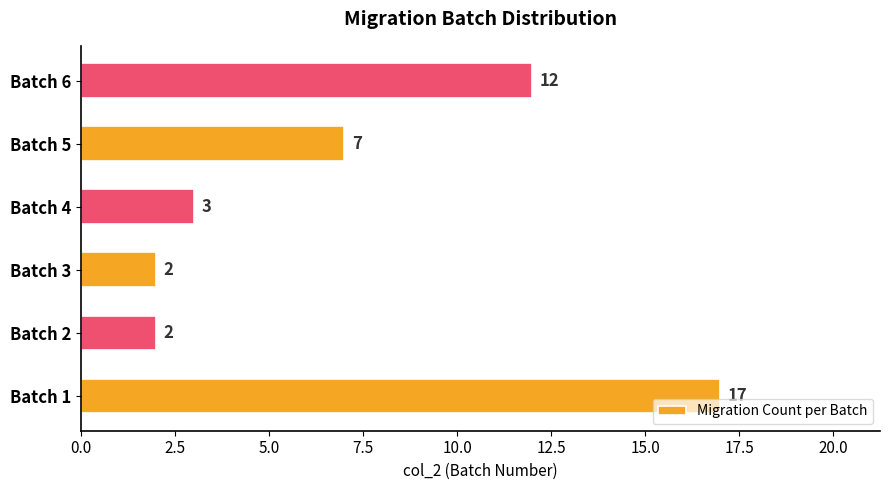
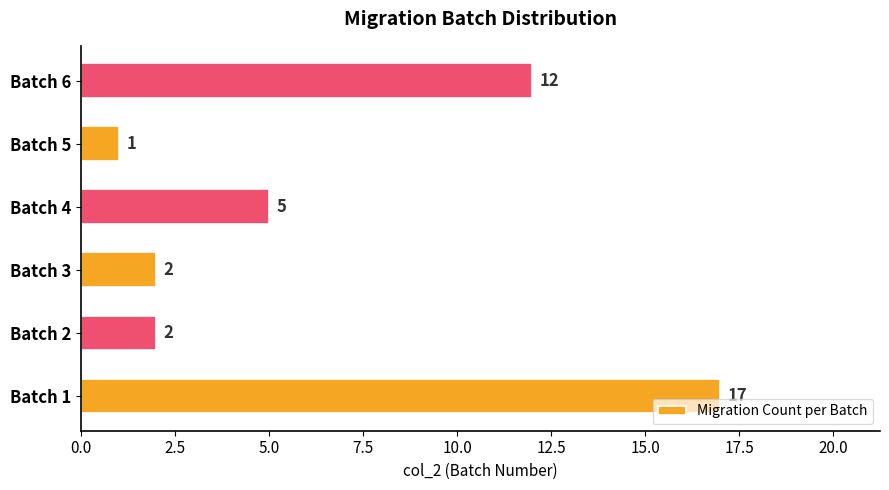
Batch 5: 7 -> 1
Batch 4: 3 -> 5
